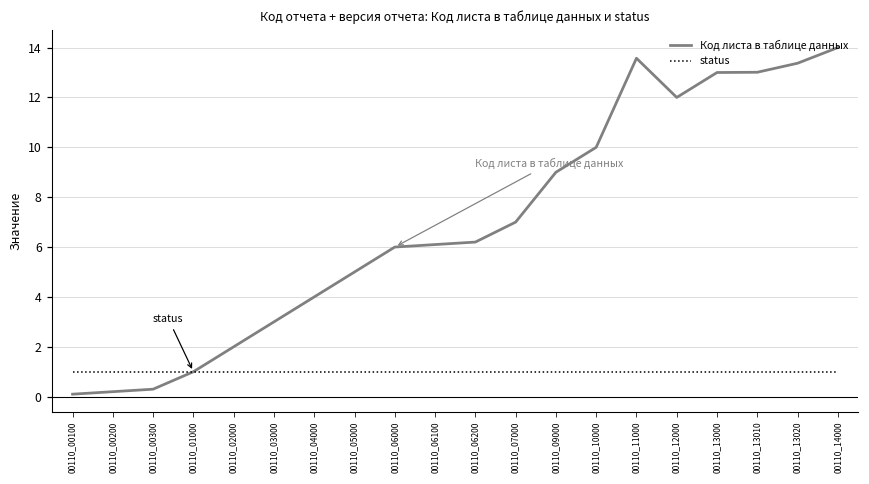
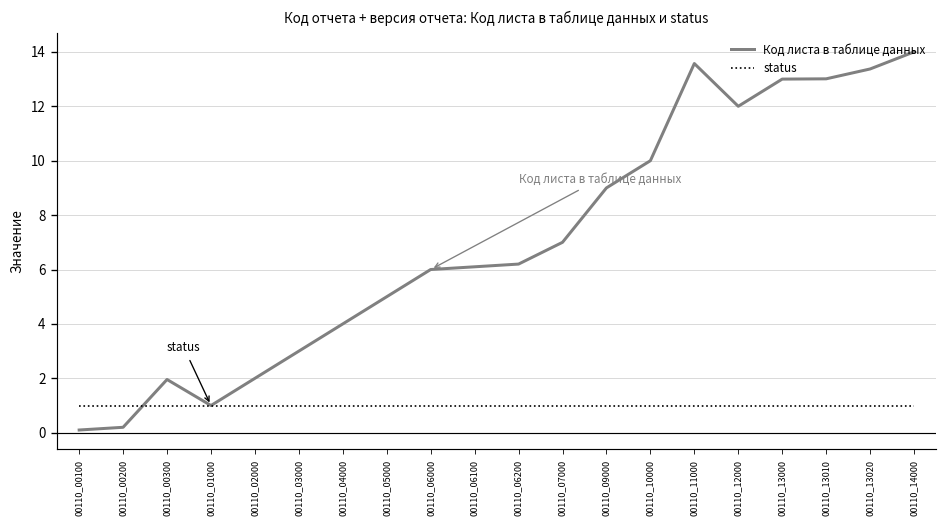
Код листа в таблице данных, 00110_00300: 0.3 -> 2.0
